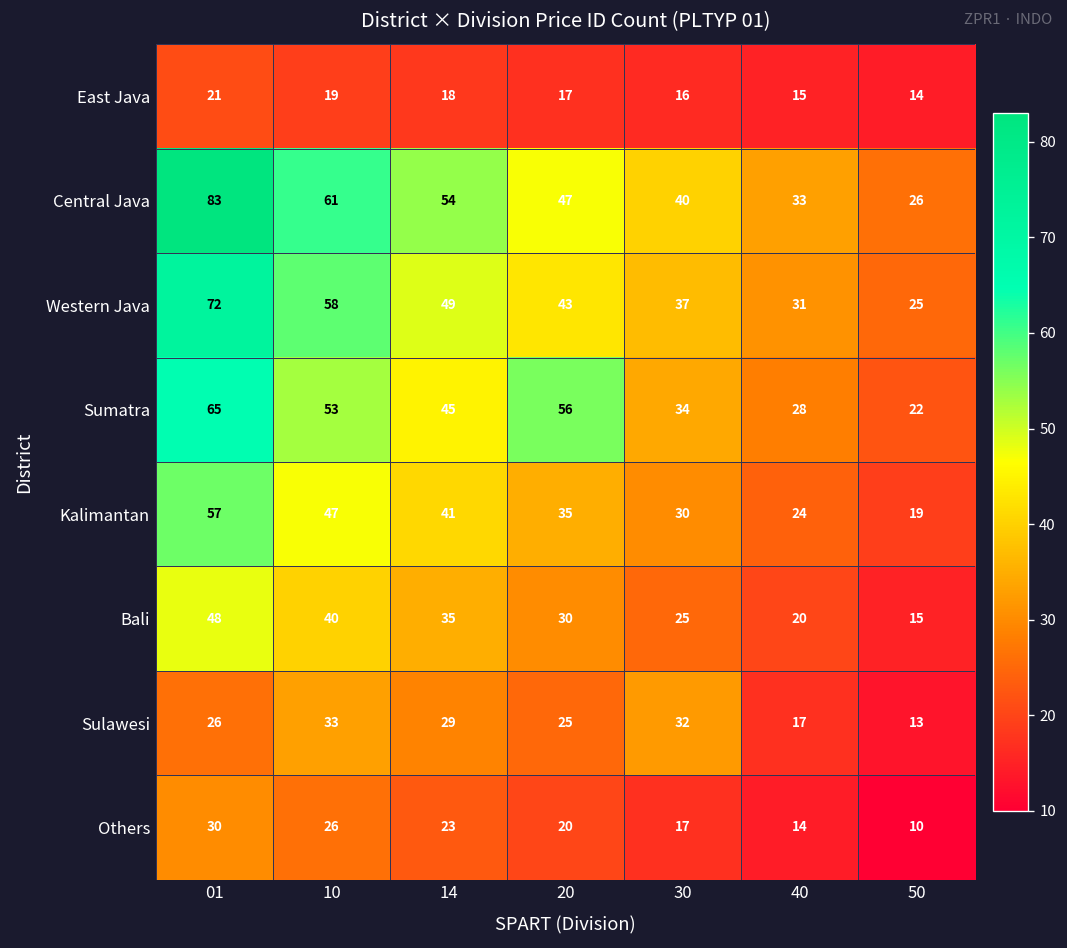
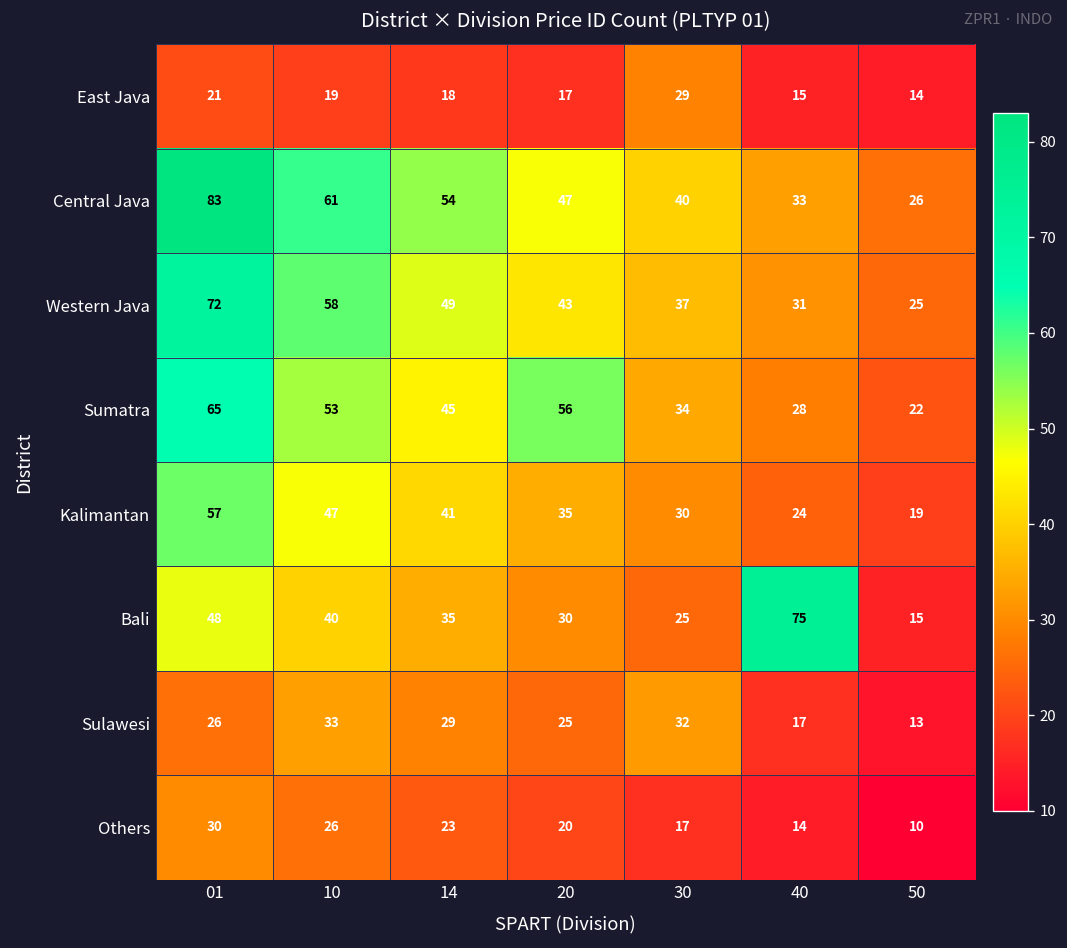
East Java, 30: 16 -> 29
Bali, 40: 20 -> 75
